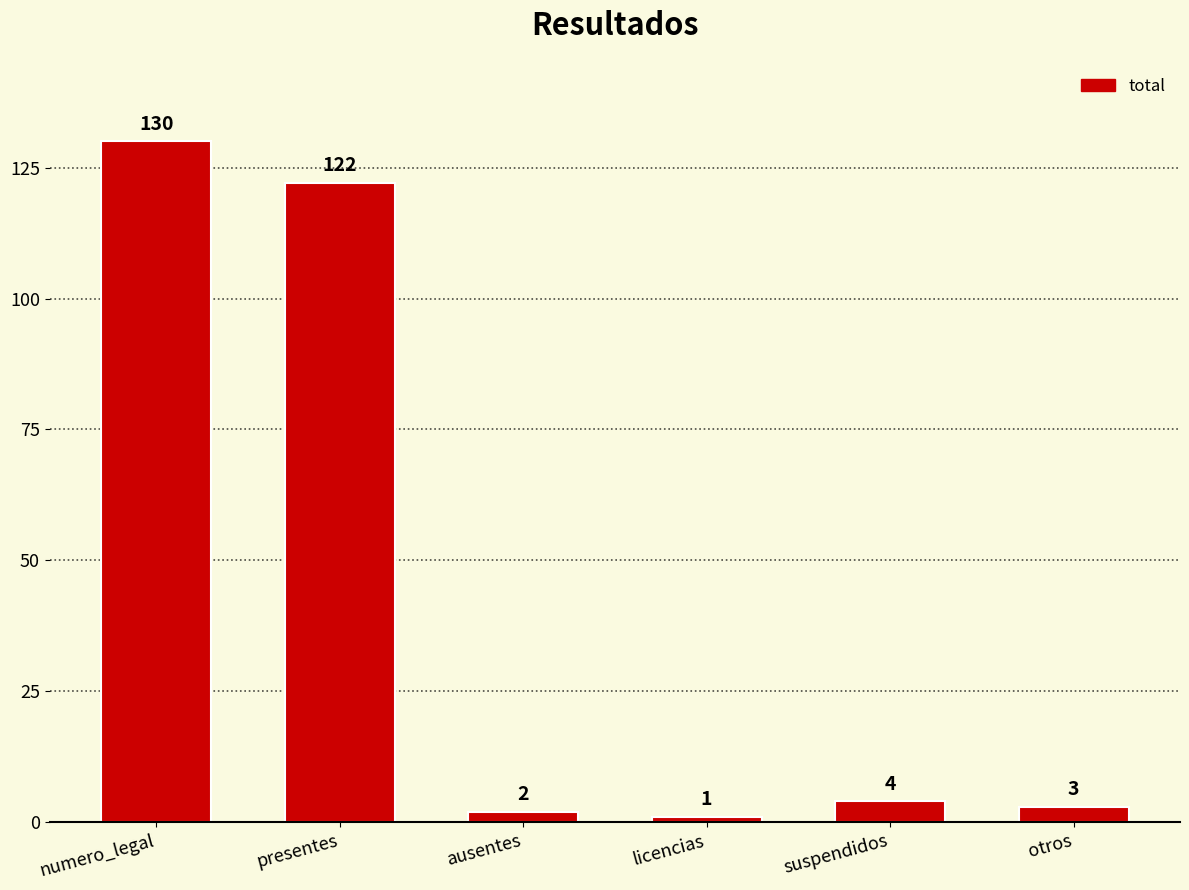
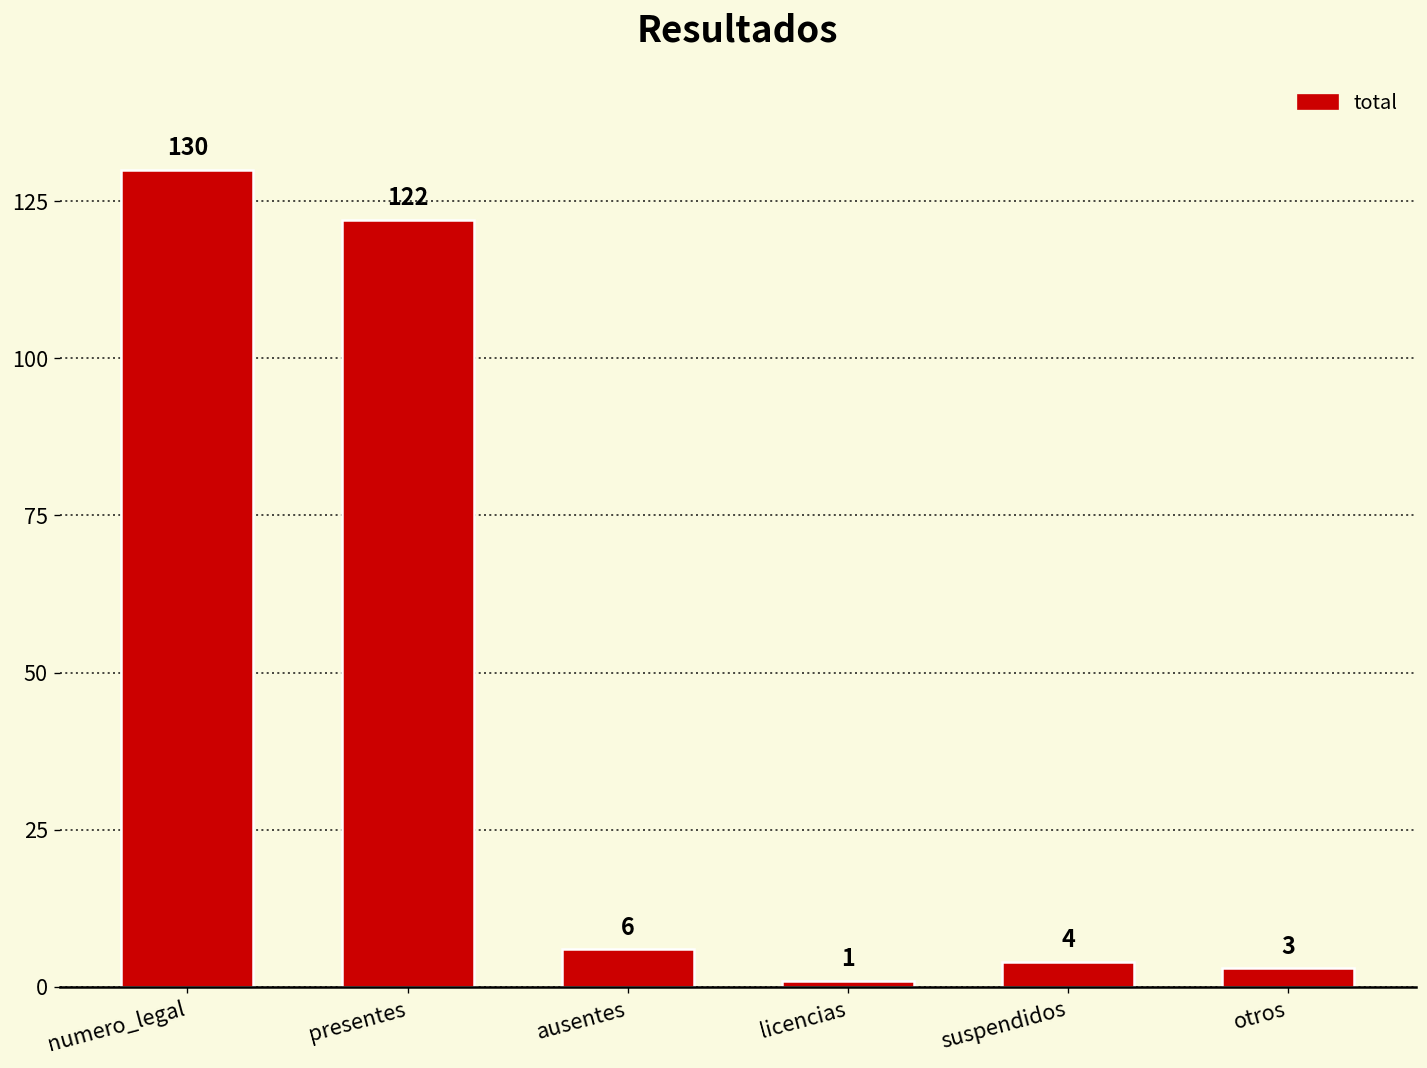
ausentes: 2 -> 6
